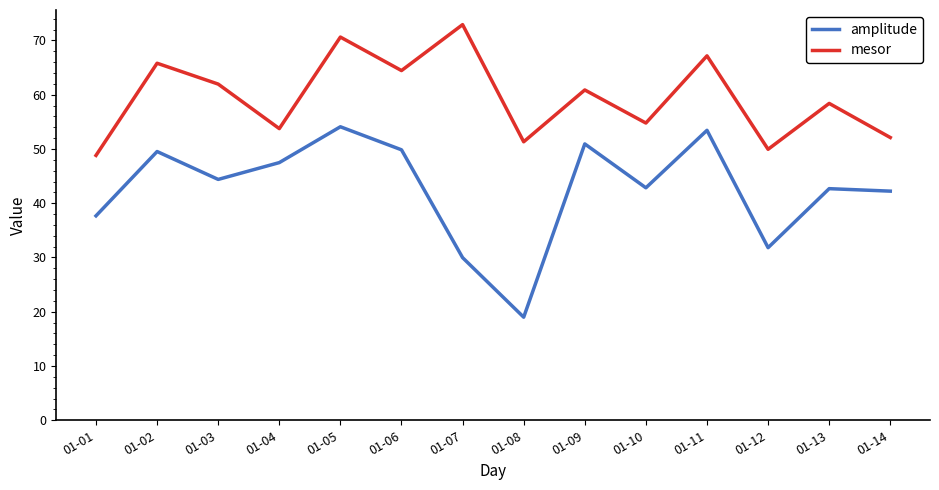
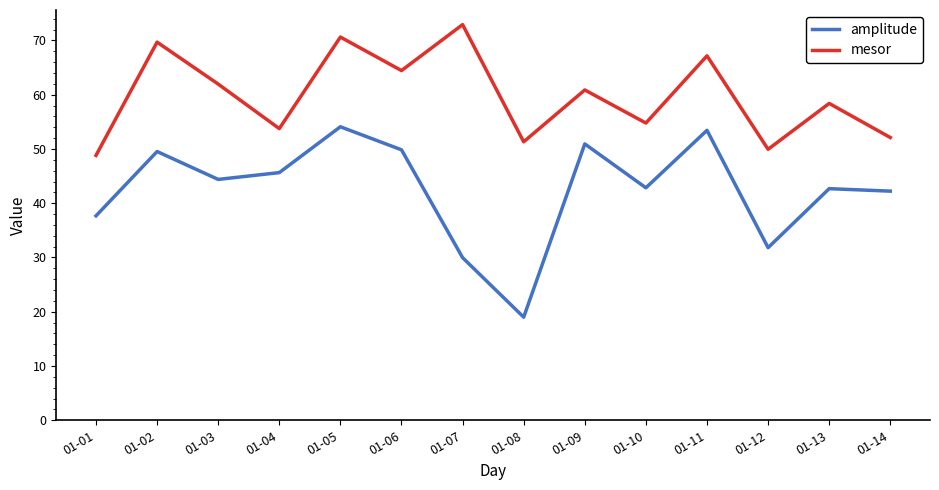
mesor, 01-02: 66 -> 70
amplitude, 01-04: 47 -> 46
